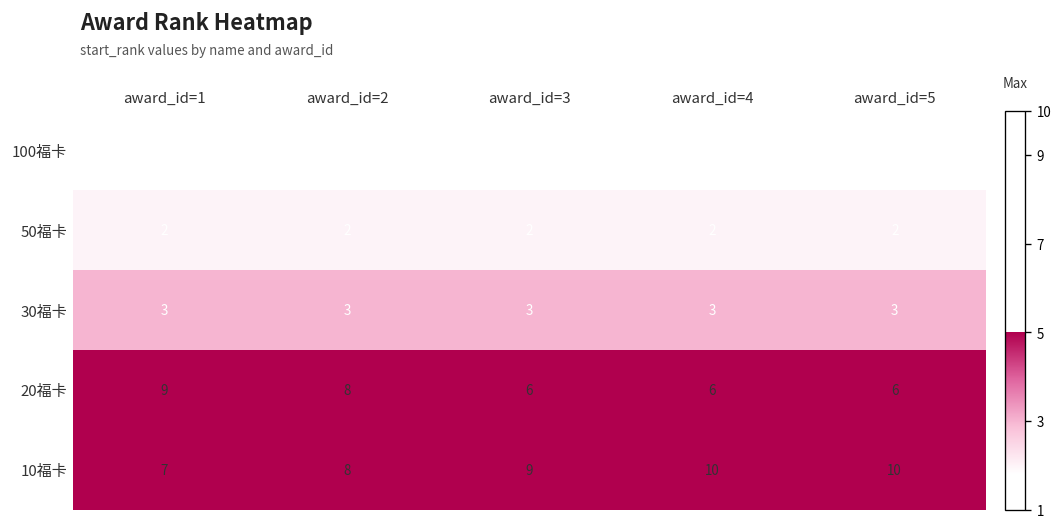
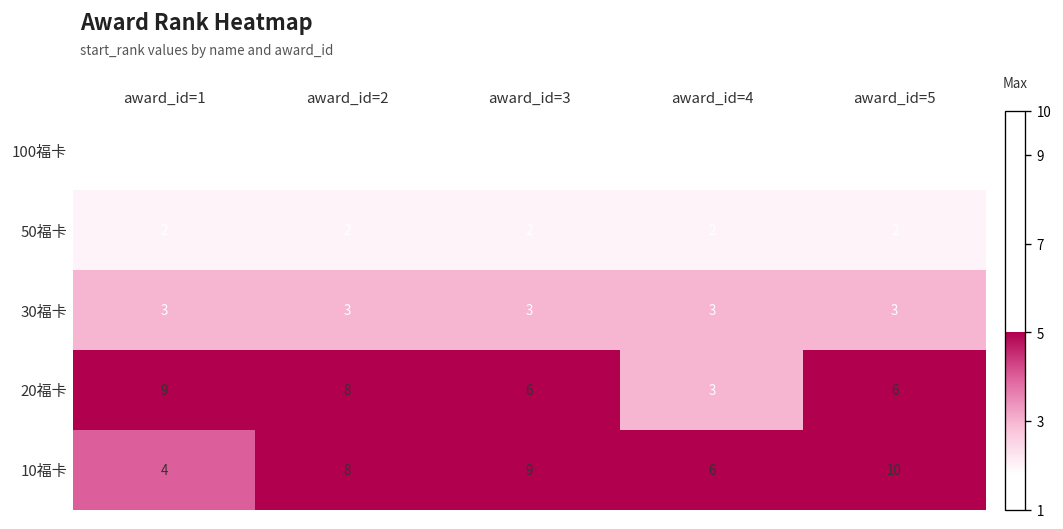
20福卡, award_id=4: 6 -> 3
10福卡, award_id=1: 7 -> 4
10福卡, award_id=4: 10 -> 6
